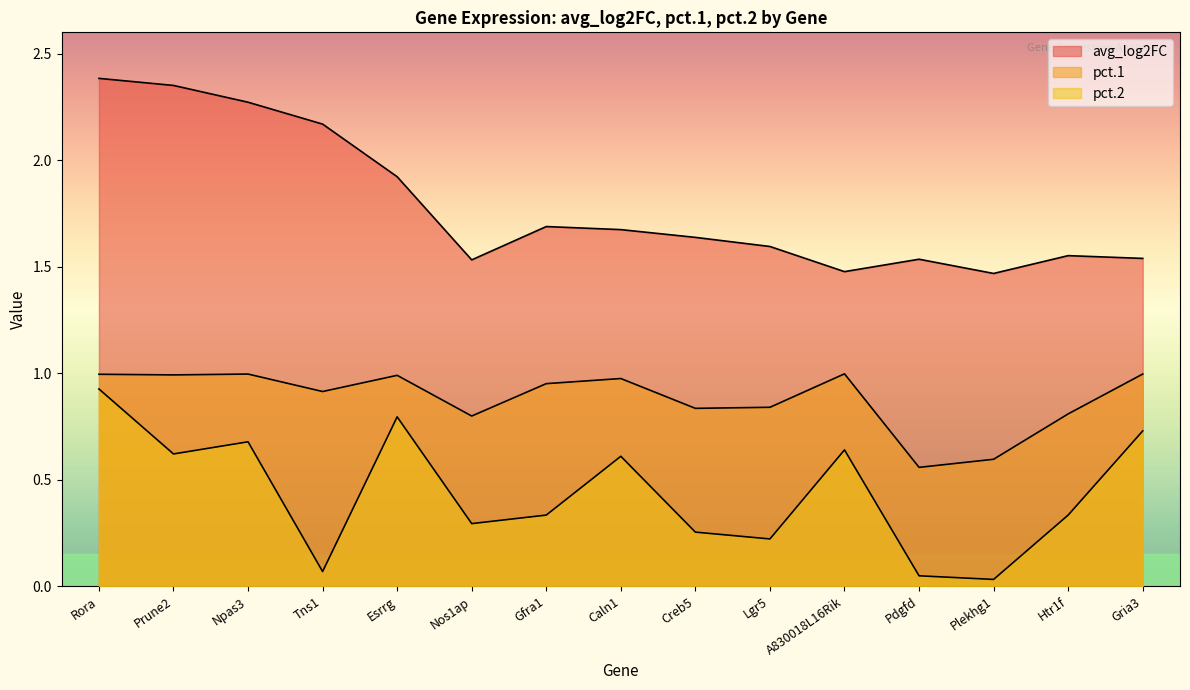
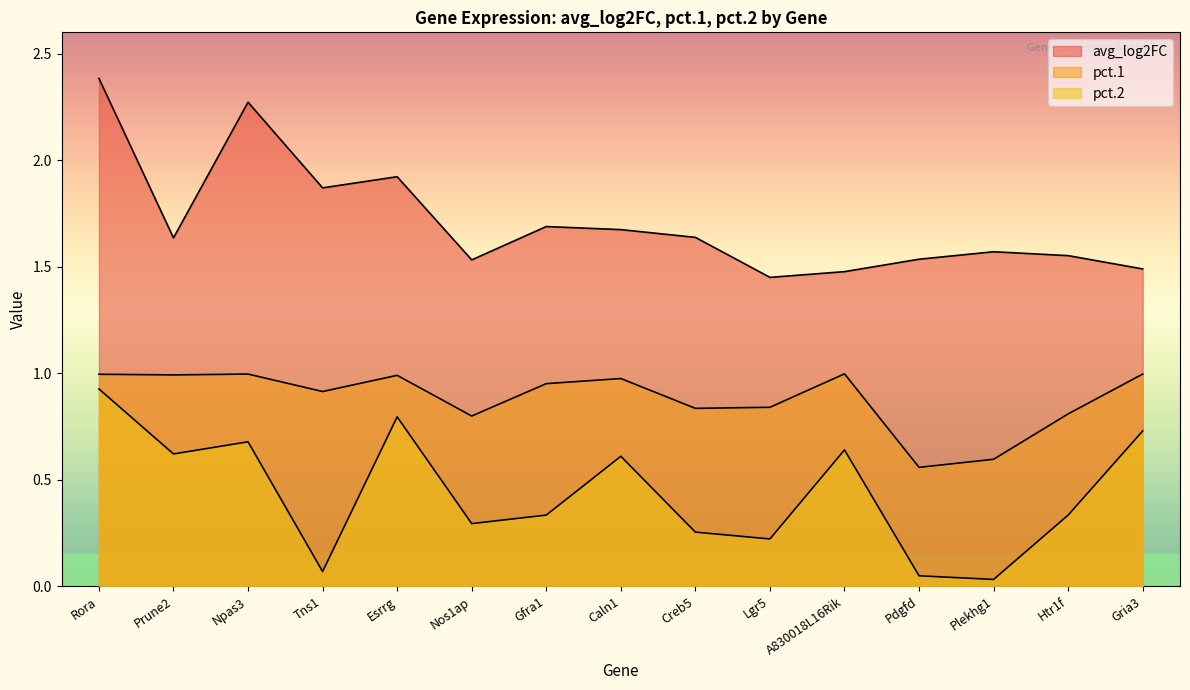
avg_log2FC, Prune2: 2.35 -> 1.64
avg_log2FC, Tns1: 2.17 -> 1.87
avg_log2FC, Lgr5: 1.59 -> 1.45
avg_log2FC, Plekhg1: 1.47 -> 1.57
avg_log2FC, Gria3: 1.54 -> 1.49
